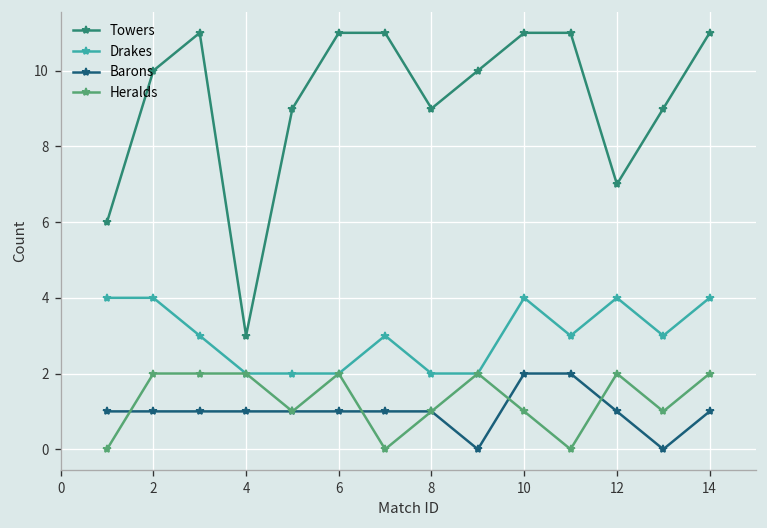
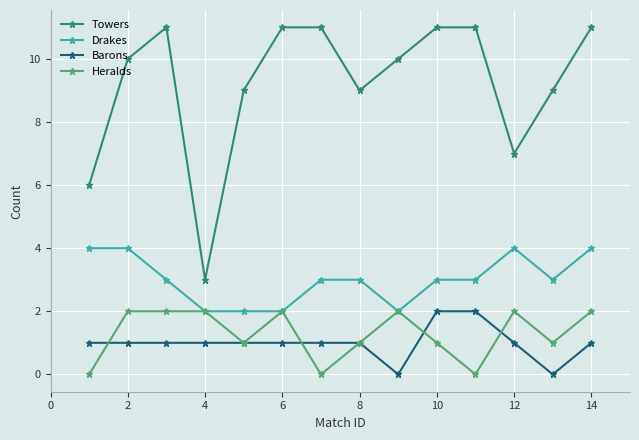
Drakes, 8: 2 -> 3
Drakes, 10: 4 -> 3
